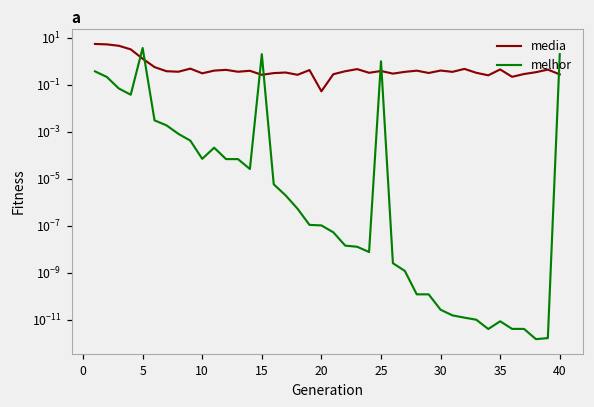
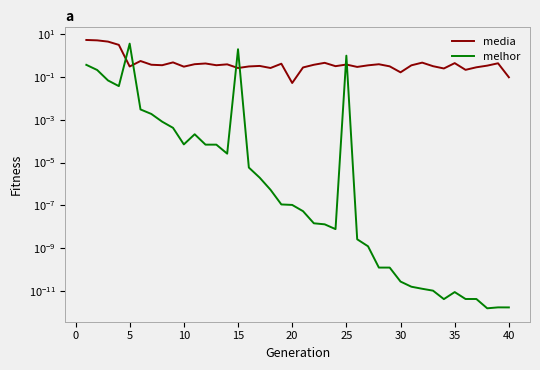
media, 5: 1 -> 0.3
media, 30: 0.4 -> 0.2
media, 40: 0.3 -> 0.1
melhor, 40: 2 -> 0
